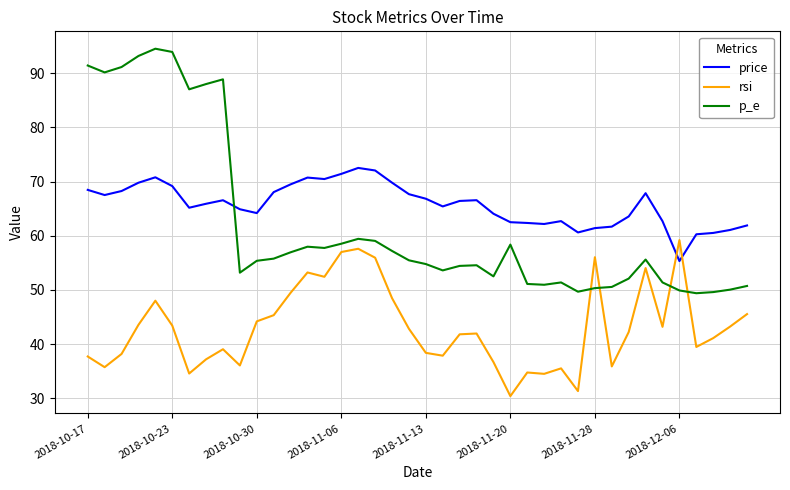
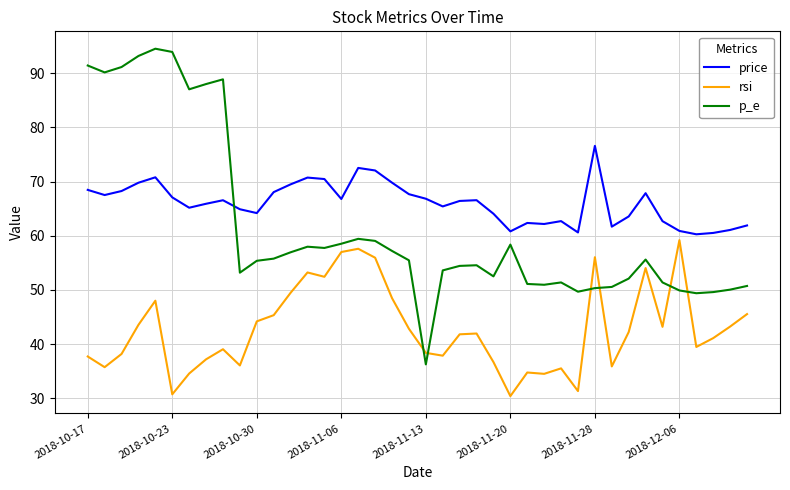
price, 2018-10-23: 69 -> 67
rsi, 2018-10-23: 43 -> 31
price, 2018-11-06: 71 -> 67
p_e, 2018-11-13: 55 -> 36
price, 2018-11-20: 63 -> 61
price, 2018-11-28: 61 -> 77
price, 2018-12-06: 55 -> 61
